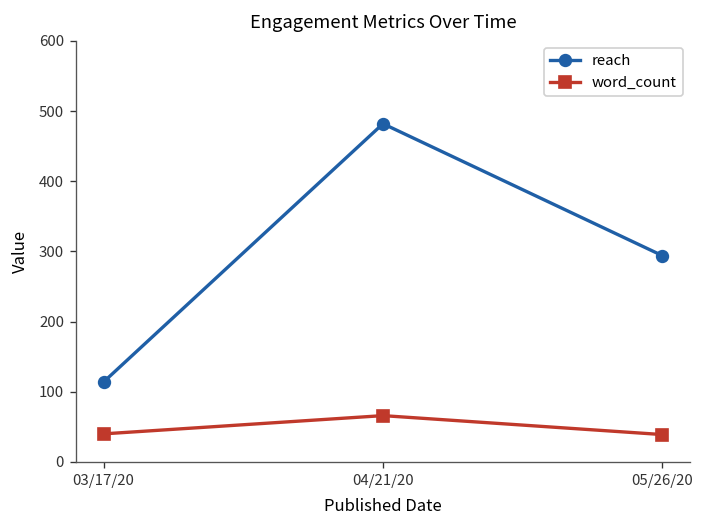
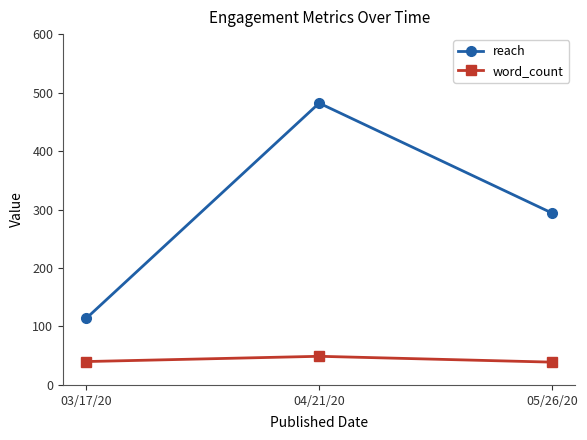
word_count, 04/21/20: 70 -> 50
